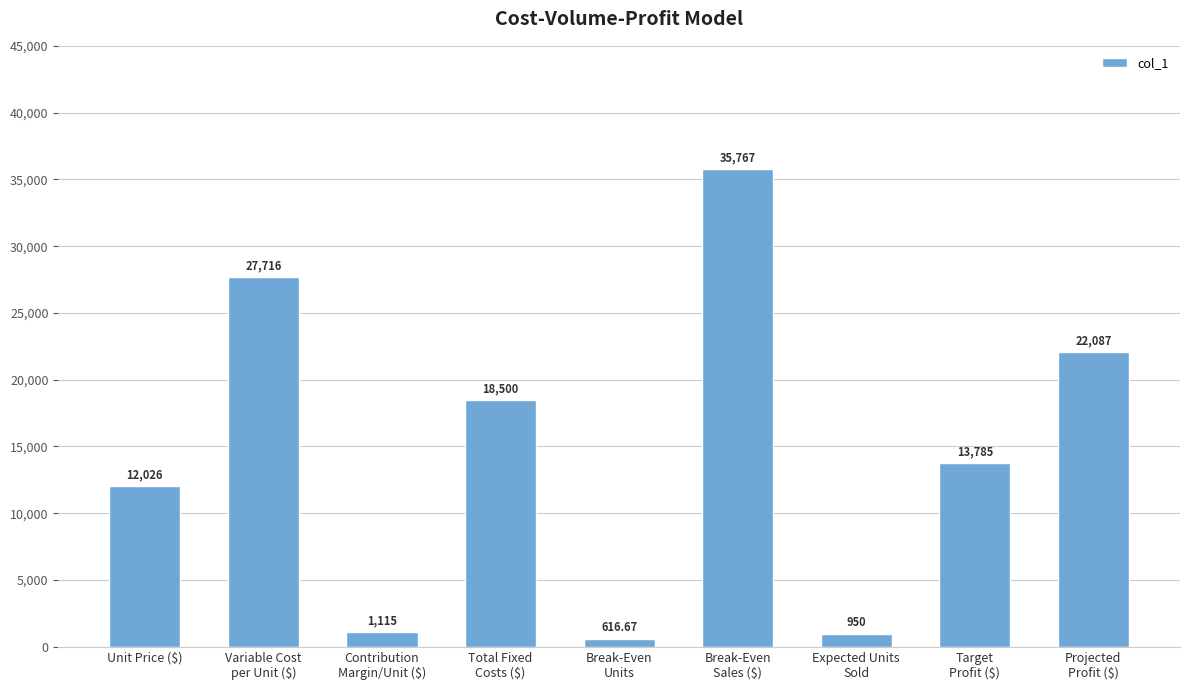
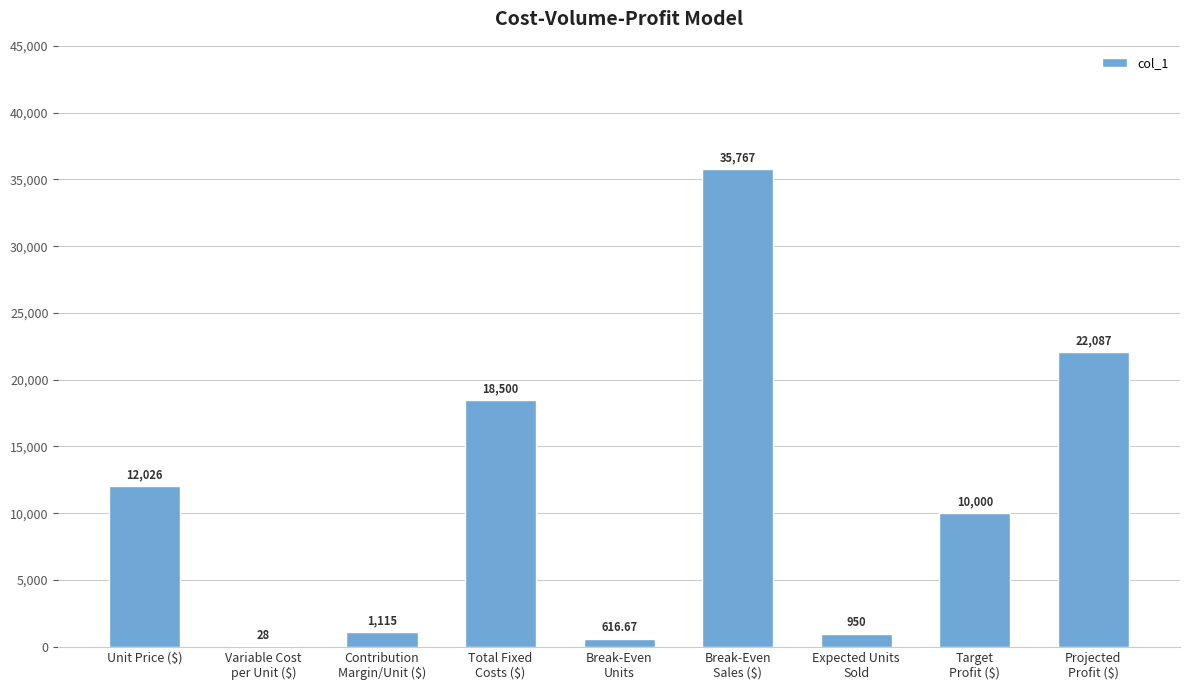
Variable Cost per Unit ($): 27,716 -> 28
Target Profit ($): 13,785 -> 10,000
